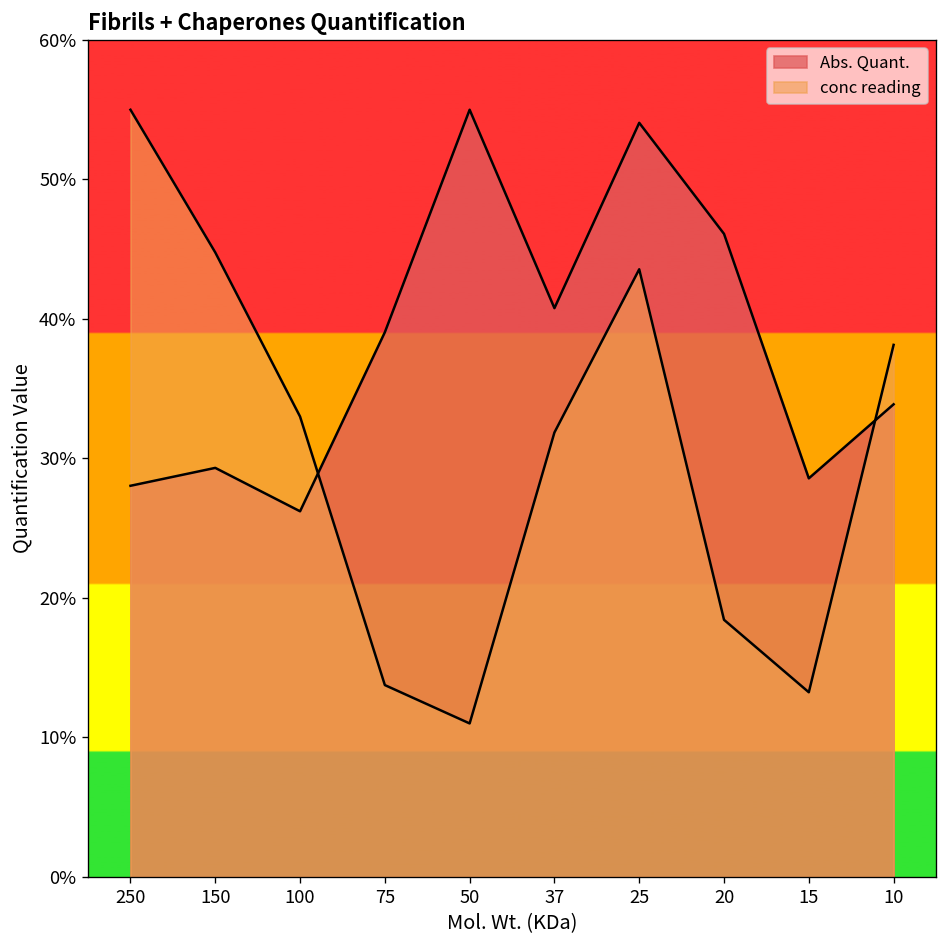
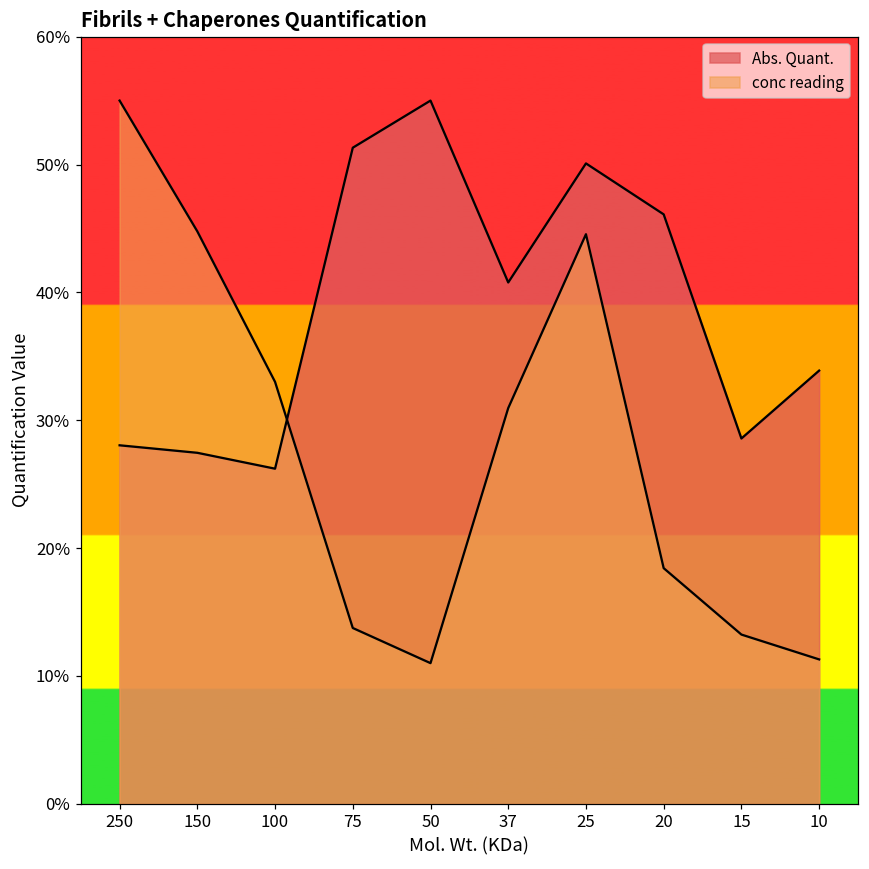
Abs. Quant., 150: 29.3% -> 27.5%
Abs. Quant., 75: 39.0% -> 51.3%
conc reading, 37: 31.9% -> 31.0%
Abs. Quant., 25: 54.1% -> 50.1%
conc reading, 25: 43.6% -> 44.5%
conc reading, 10: 38.1% -> 11.3%
